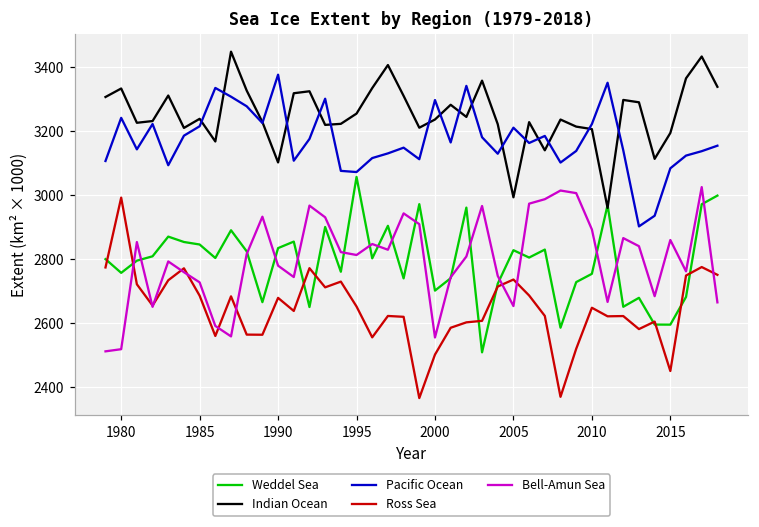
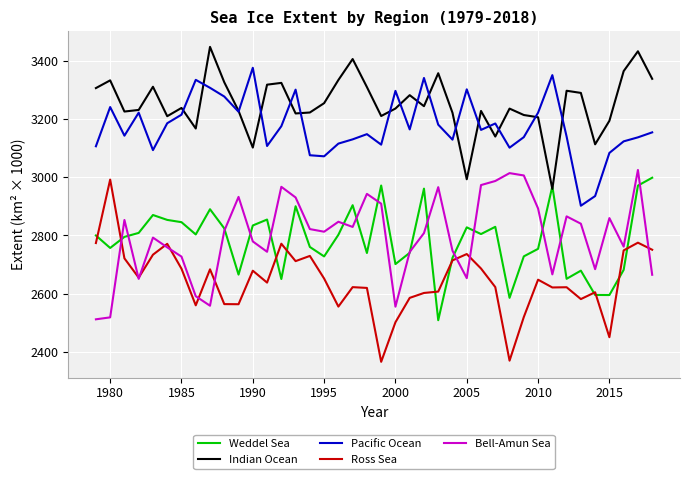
Weddel Sea, 1995: 3060 -> 2730
Pacific Ocean, 2005: 3210 -> 3300
